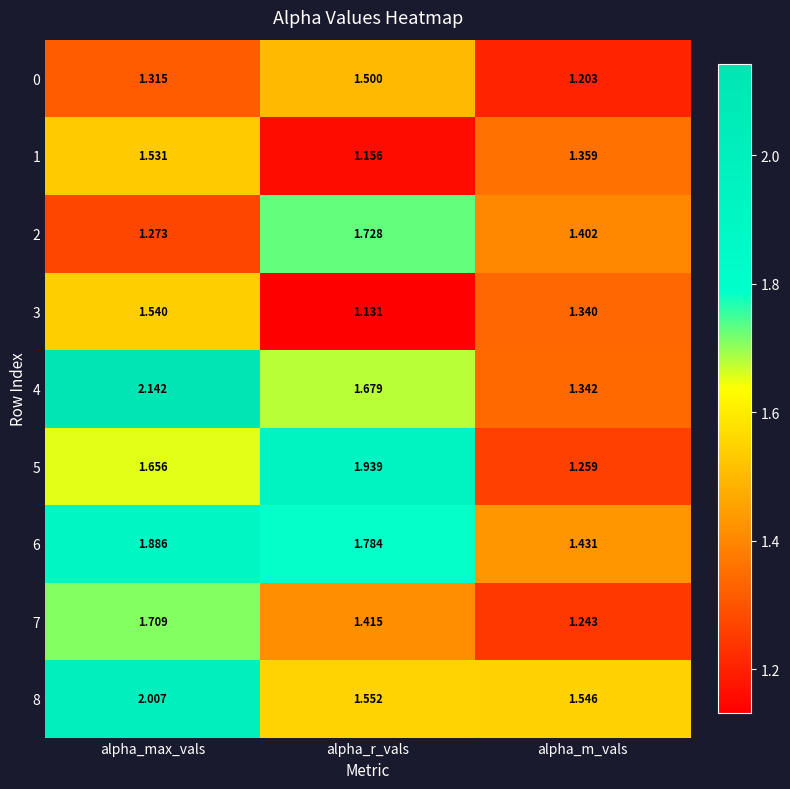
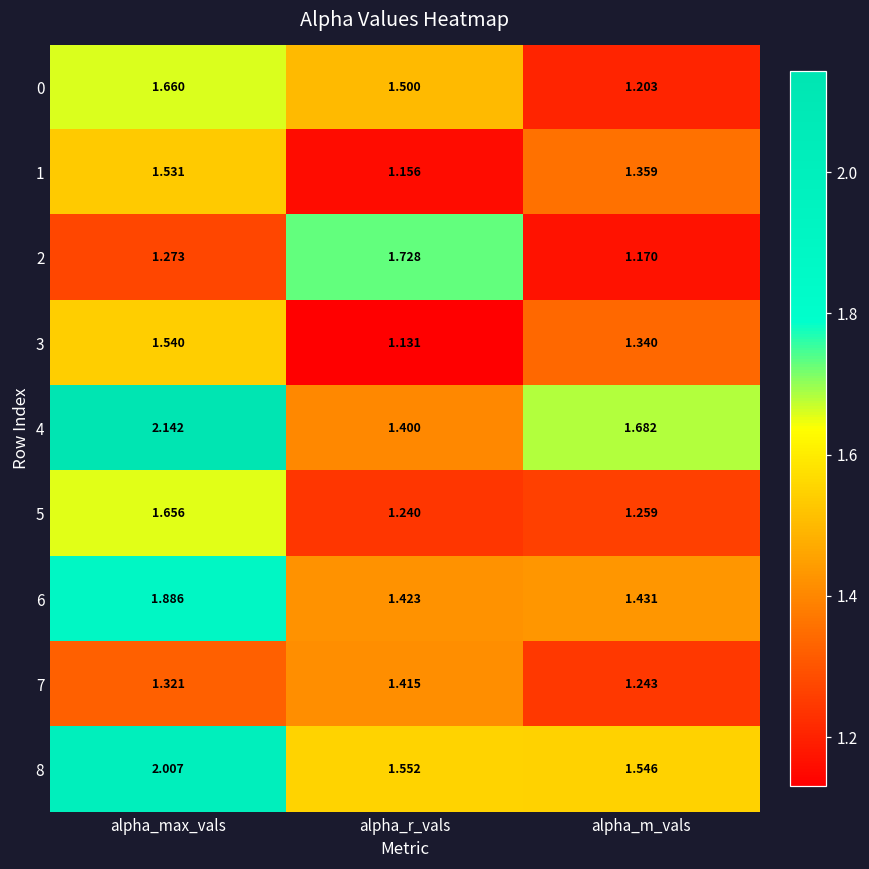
0, alpha_max_vals: 1.315 -> 1.660
2, alpha_m_vals: 1.402 -> 1.170
4, alpha_r_vals: 1.679 -> 1.400
4, alpha_m_vals: 1.342 -> 1.682
5, alpha_r_vals: 1.939 -> 1.240
6, alpha_r_vals: 1.784 -> 1.423
7, alpha_max_vals: 1.709 -> 1.321
